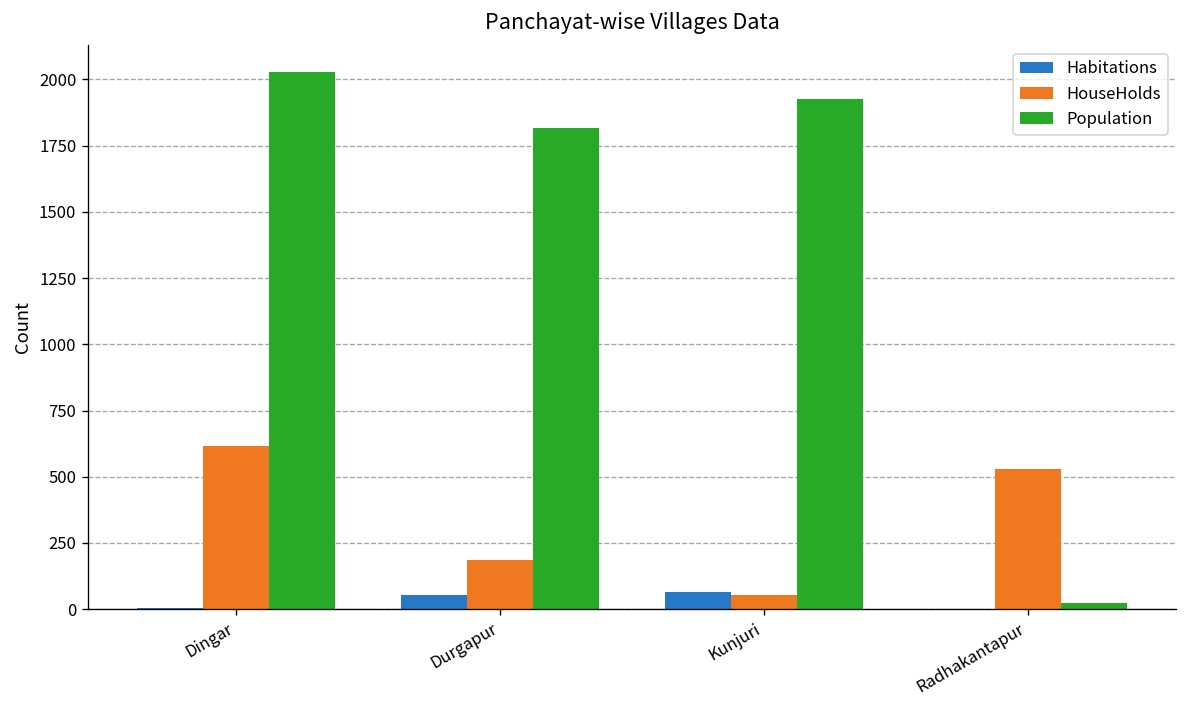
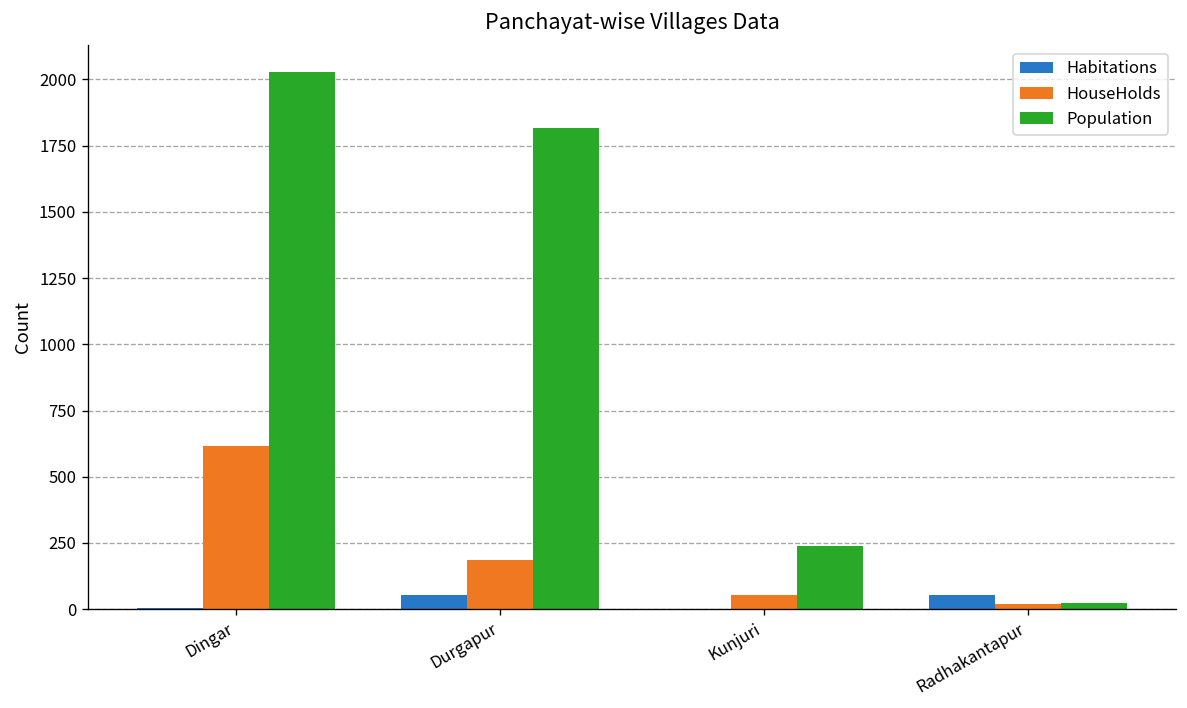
Habitations, Kunjuri: 70 -> 0
Population, Kunjuri: 1930 -> 240
Habitations, Radhakantapur: 0 -> 60
HouseHolds, Radhakantapur: 530 -> 20
